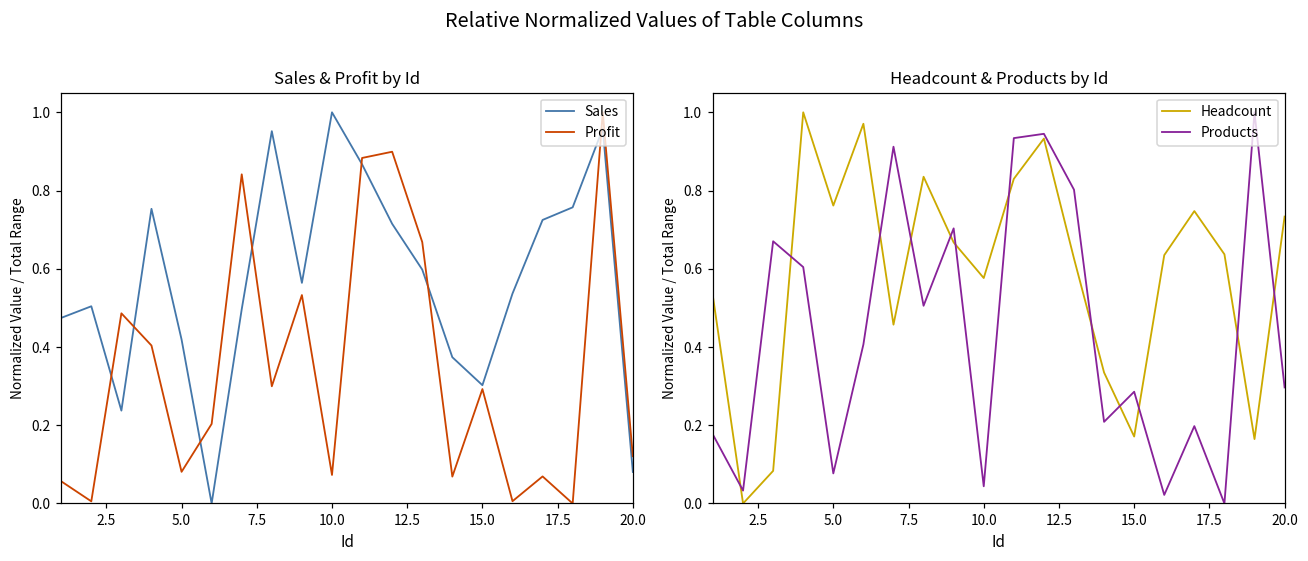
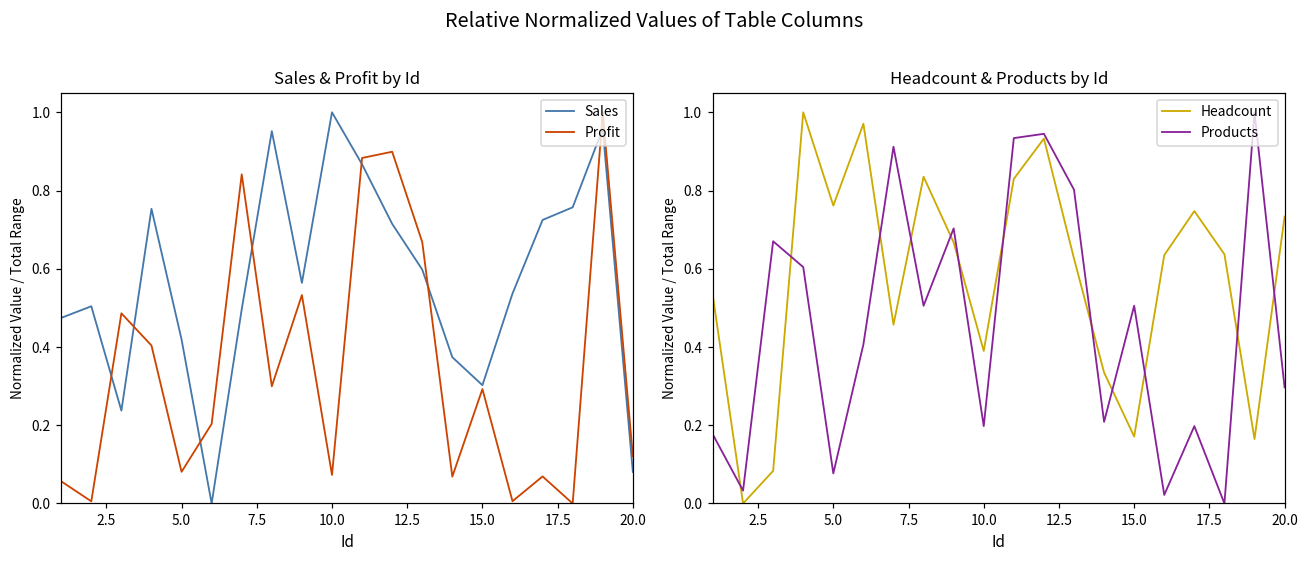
Headcount & Products by Id, Headcount, 10.0: 0.58 -> 0.39
Headcount & Products by Id, Products, 10.0: 0.04 -> 0.20
Headcount & Products by Id, Products, 15.0: 0.29 -> 0.51
